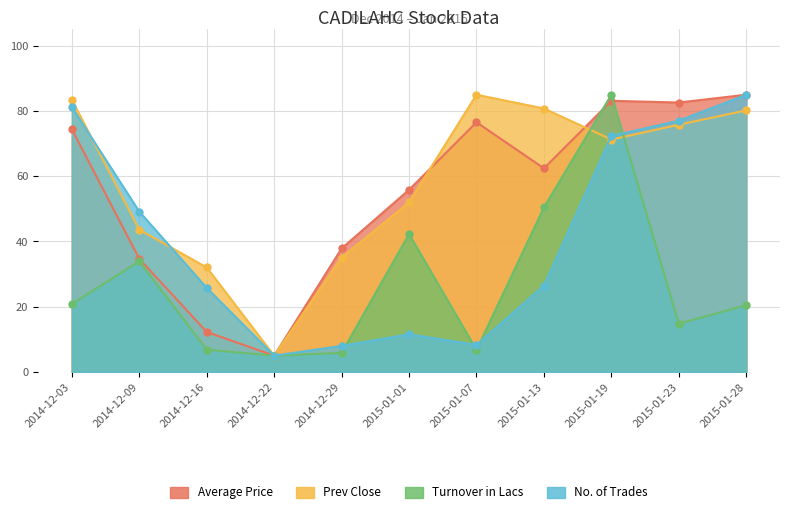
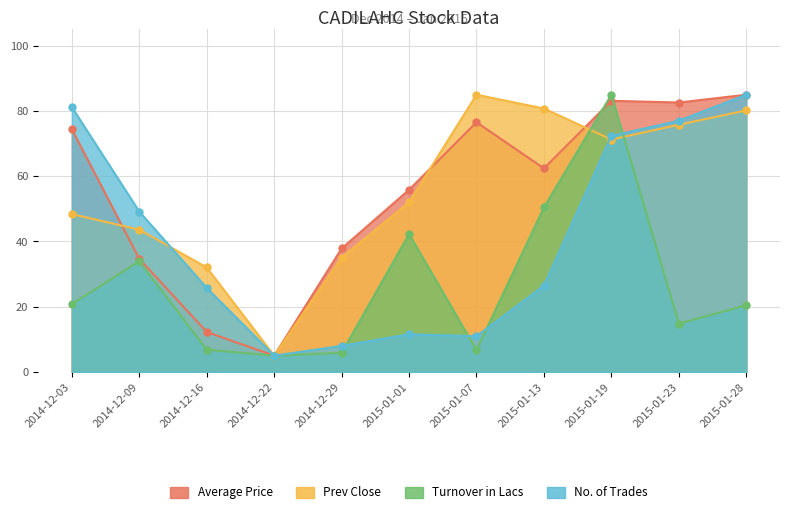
Prev Close, 2014-12-03: 83 -> 48
No. of Trades, 2015-01-07: 8 -> 11
